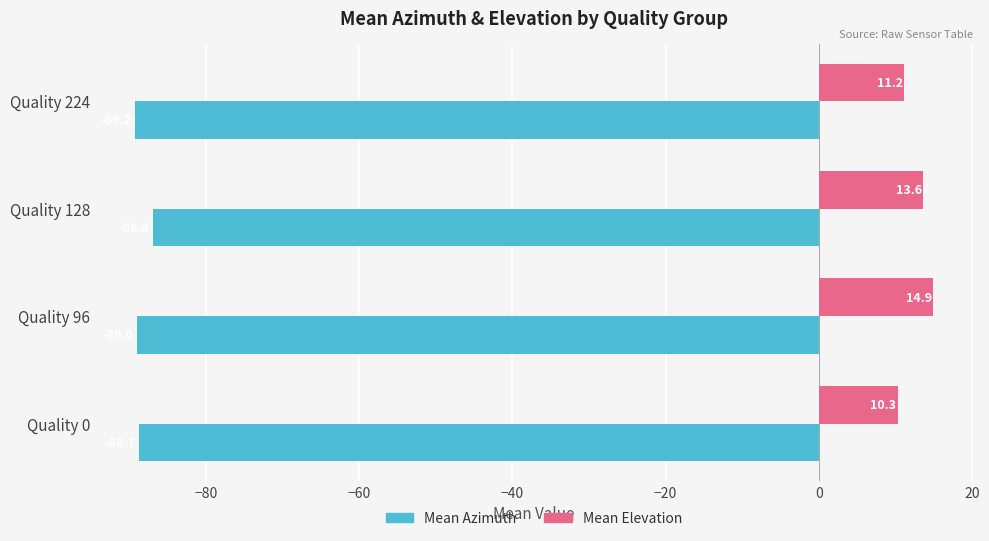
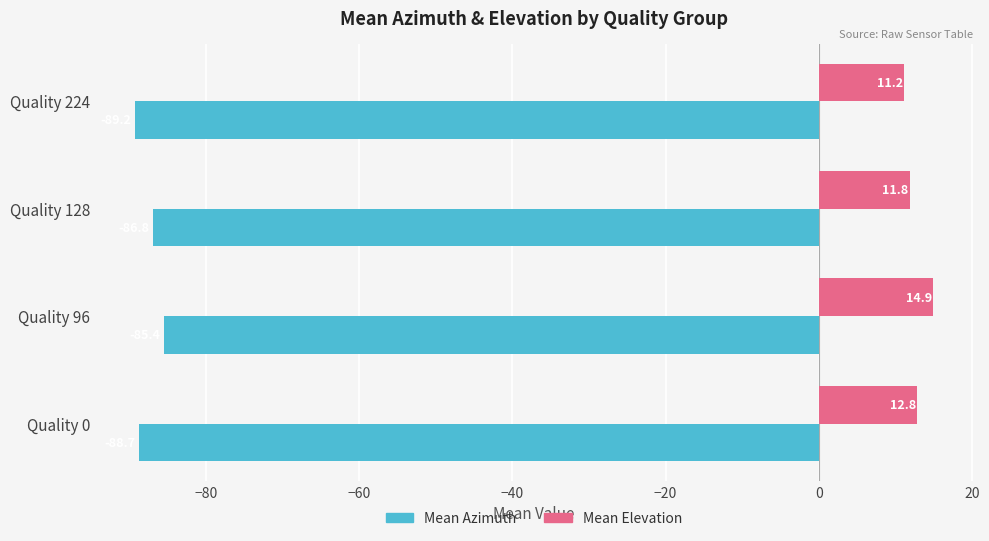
Mean Elevation, Quality 128: 13.6 -> 11.8
Mean Azimuth, Quality 96: -89 -> -85
Mean Elevation, Quality 0: 10.3 -> 12.8
